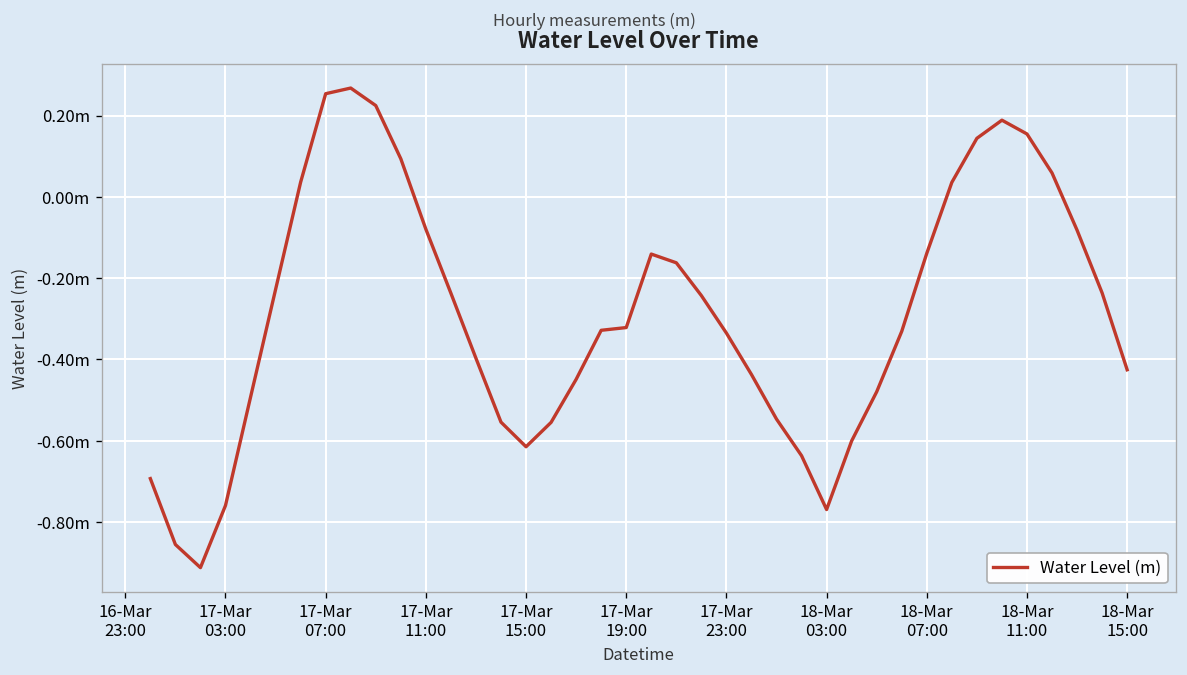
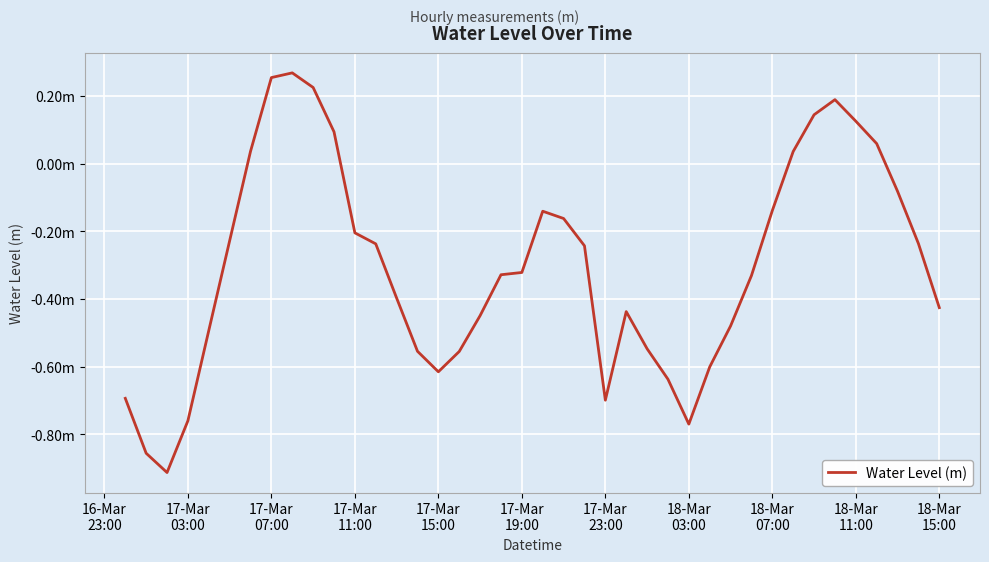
17-Mar 11:00: -0.08m -> -0.20m
17-Mar 23:00: -0.34m -> -0.70m
18-Mar 11:00: 0.15m -> 0.13m
